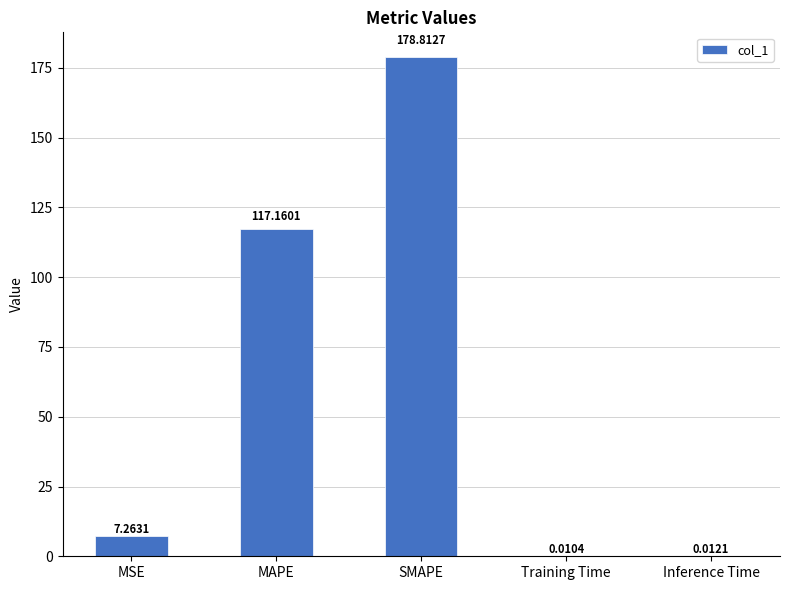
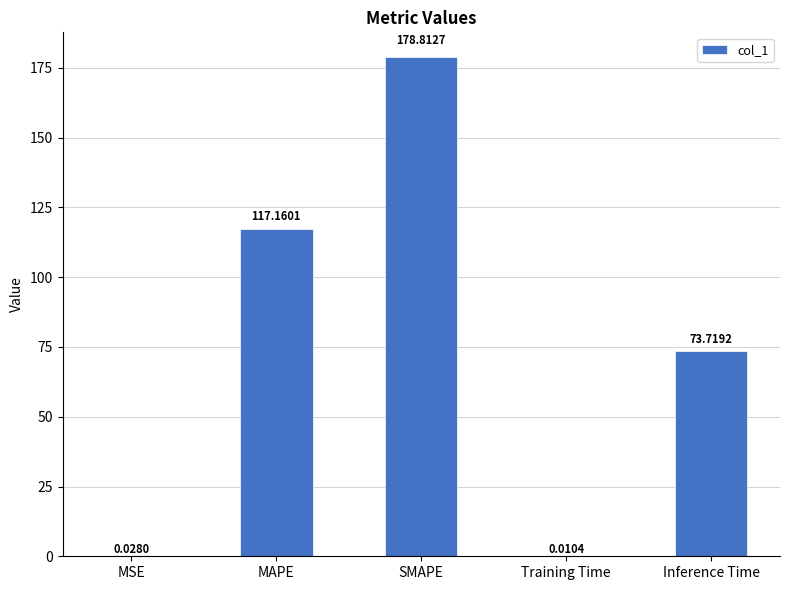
MSE: 7.2631 -> 0.0280
Inference Time: 0.0121 -> 73.7192
